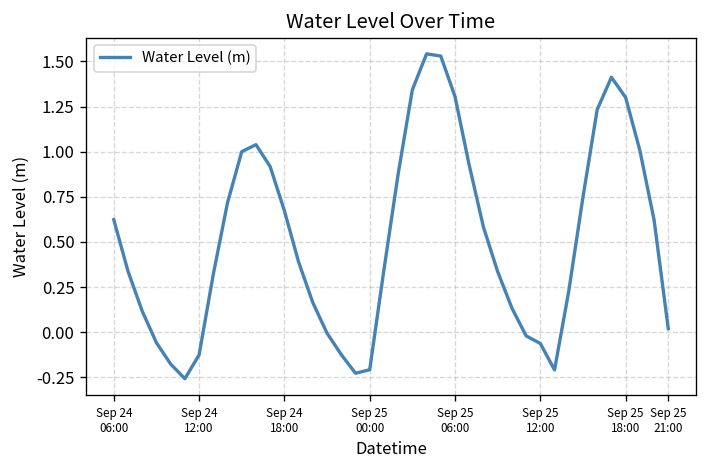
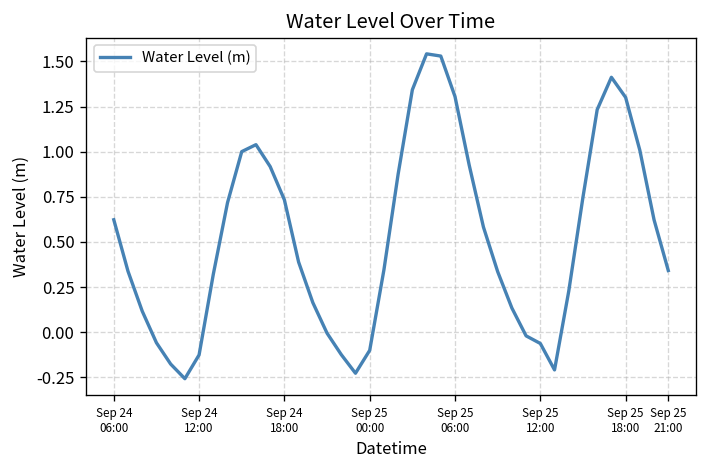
Sep 24 18:00: 0.67 -> 0.73
Sep 25 00:00: -0.21 -> -0.10
Sep 25 21:00: 0.02 -> 0.34
